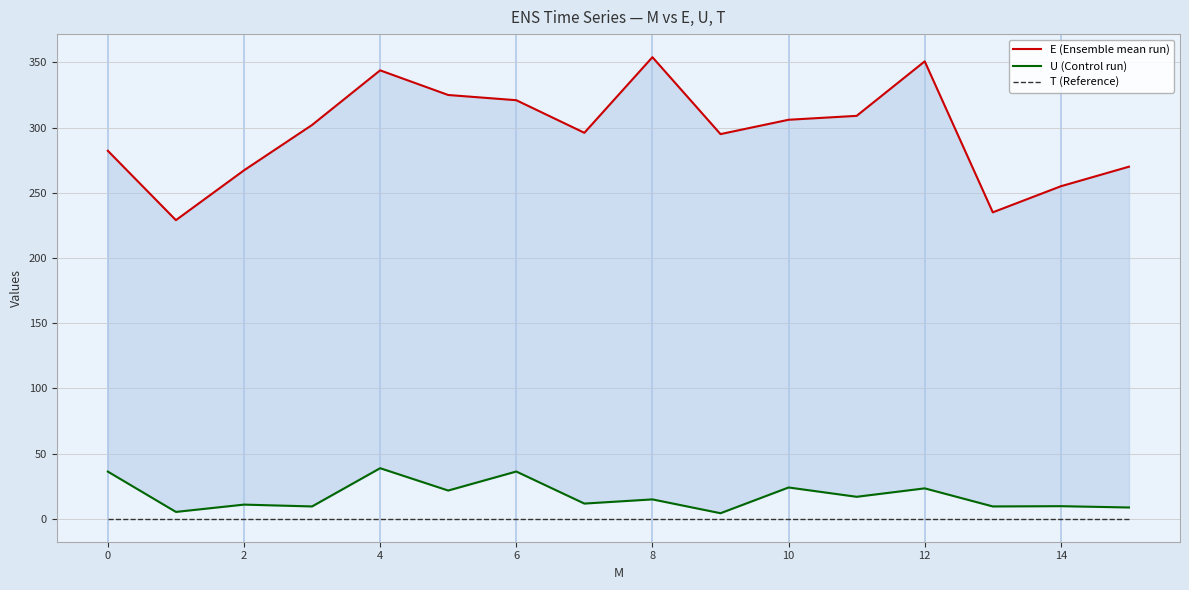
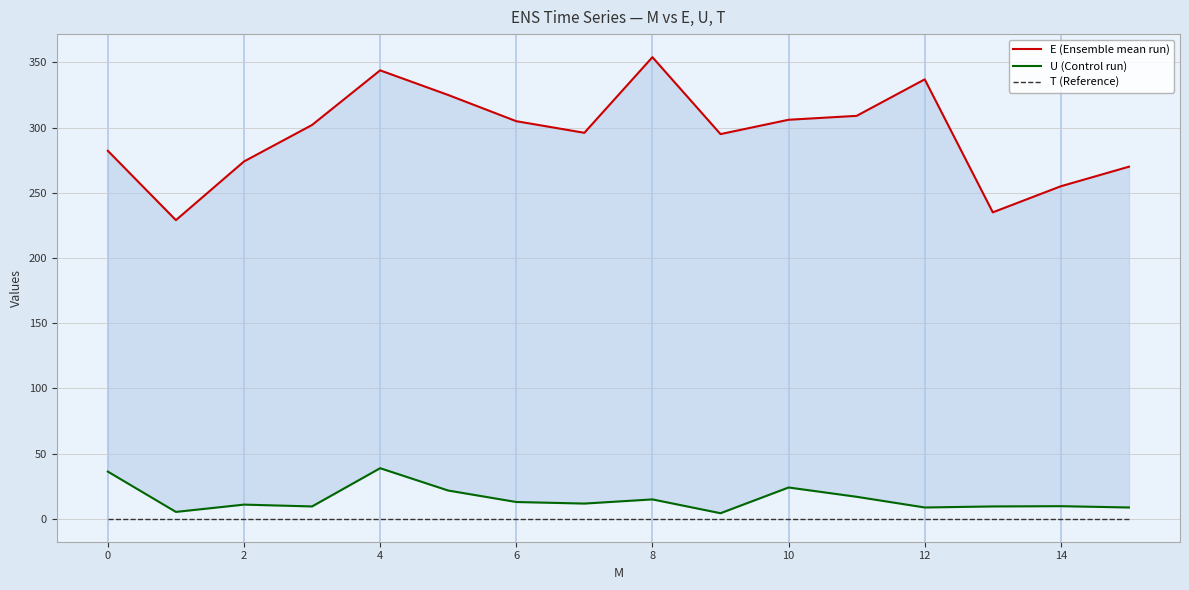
E (Ensemble mean run), 2: 267 -> 274
E (Ensemble mean run), 6: 321 -> 305
U (Control run), 6: 36 -> 13
E (Ensemble mean run), 12: 351 -> 337
U (Control run), 12: 23 -> 9
